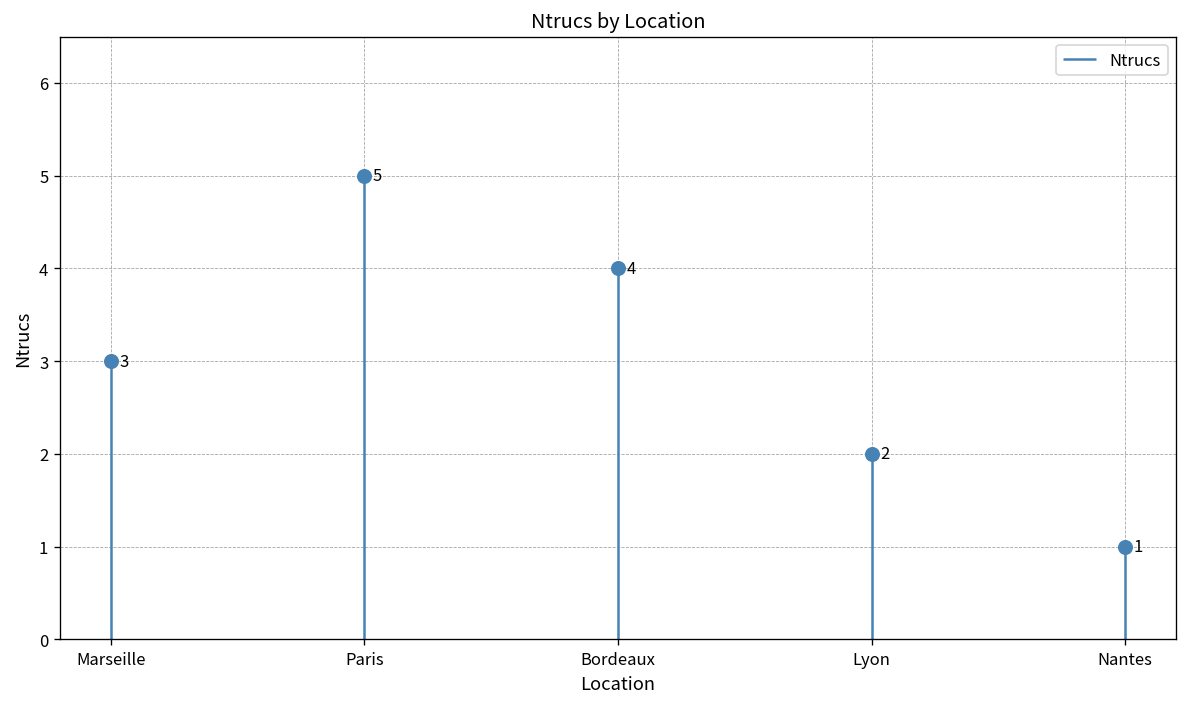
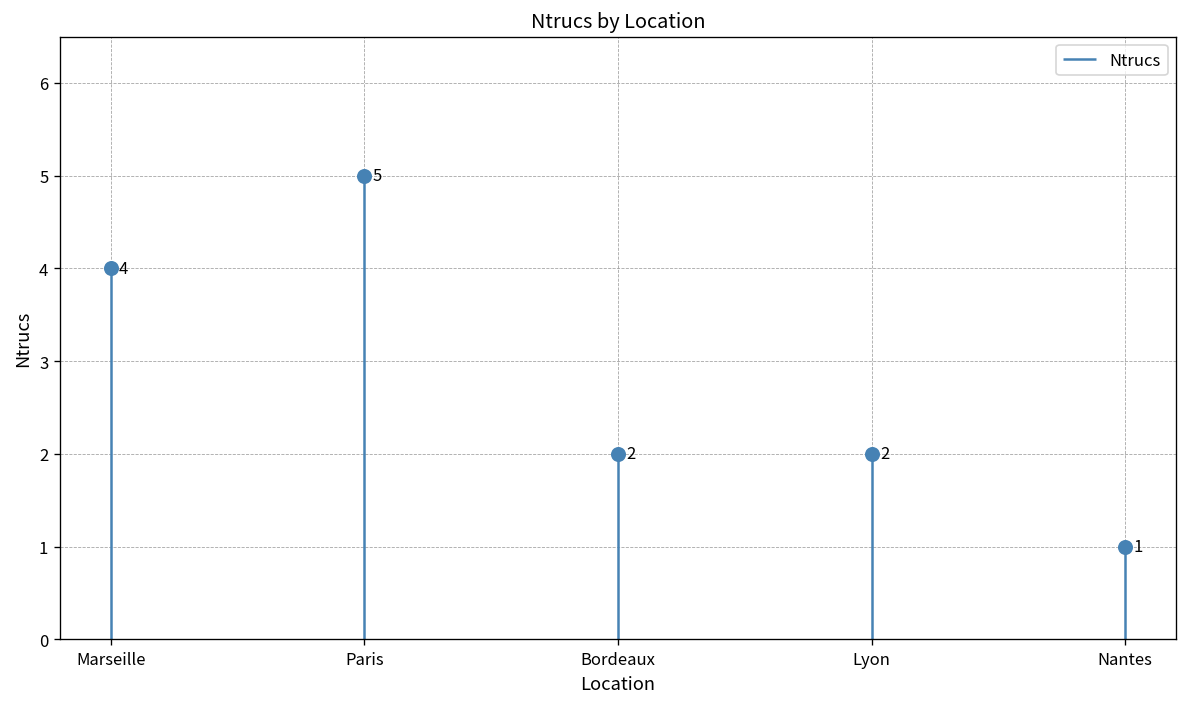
Marseille: 3 -> 4
Bordeaux: 4 -> 2
